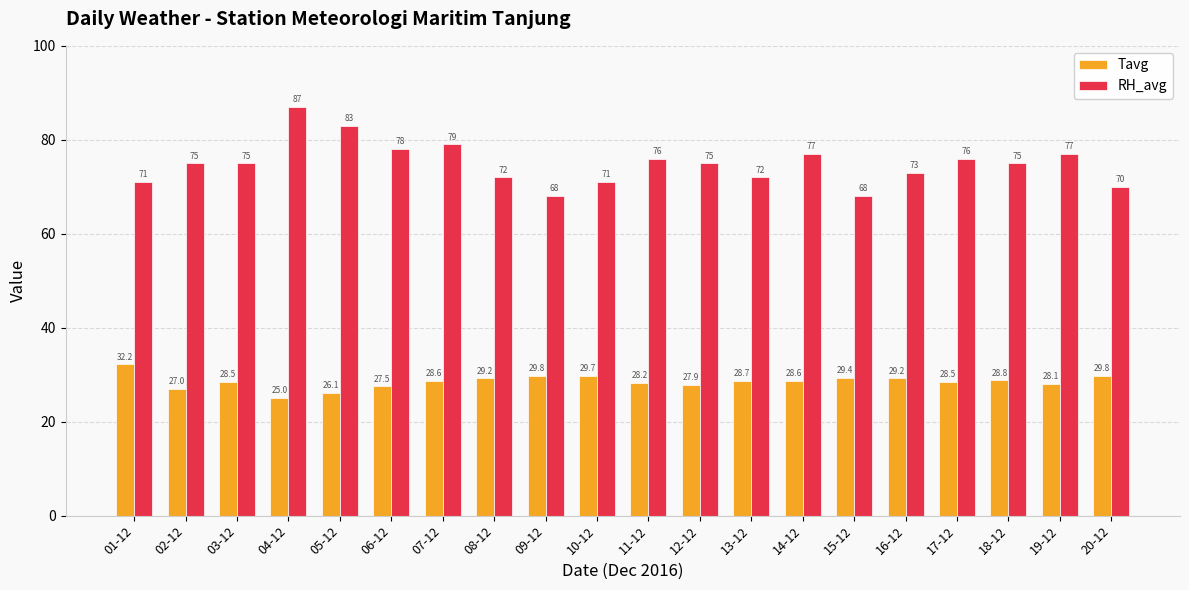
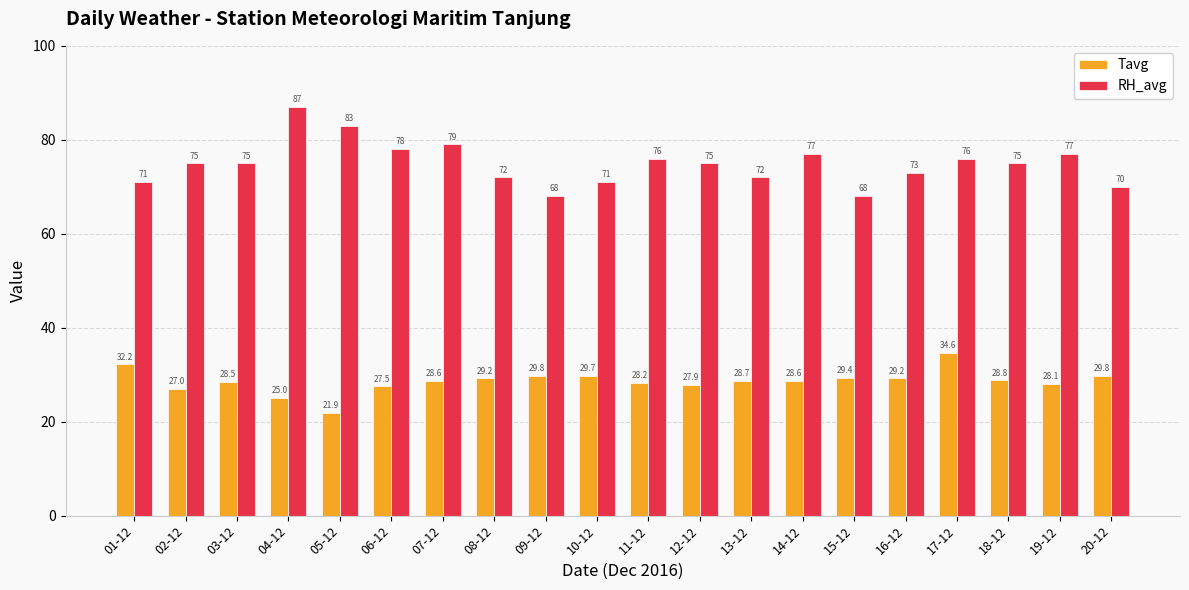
Tavg, 05-12: 26.1 -> 21.9
Tavg, 17-12: 28.5 -> 34.6
